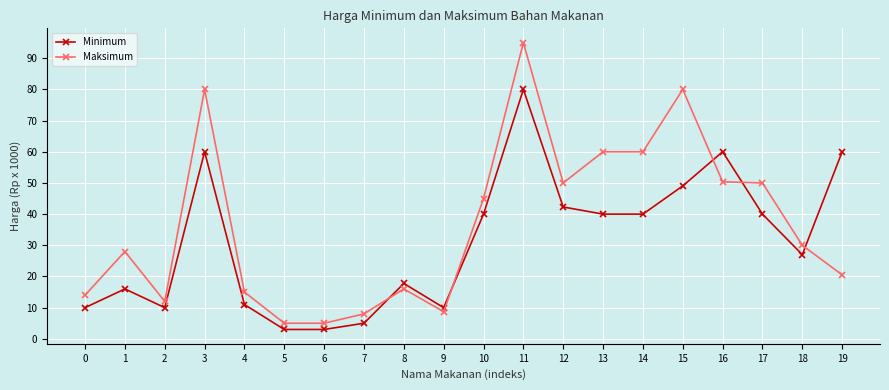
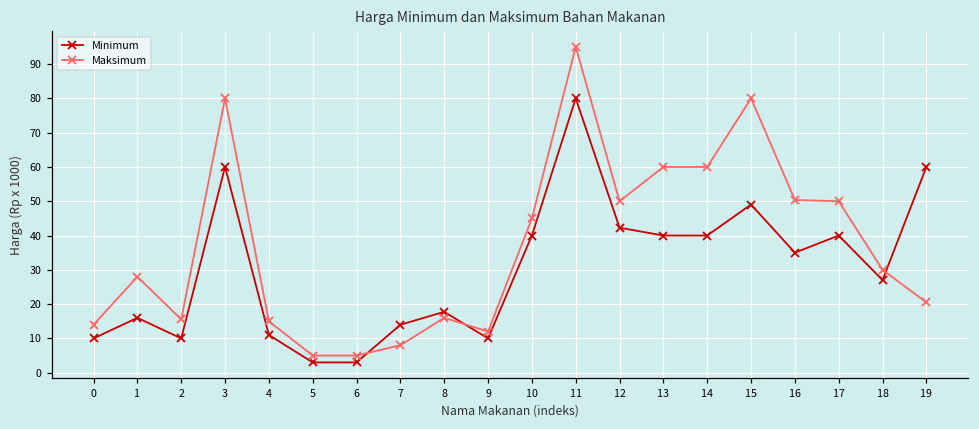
Maksimum, 2: 12 -> 16
Minimum, 7: 5 -> 14
Maksimum, 9: 9 -> 12
Minimum, 16: 60 -> 35
